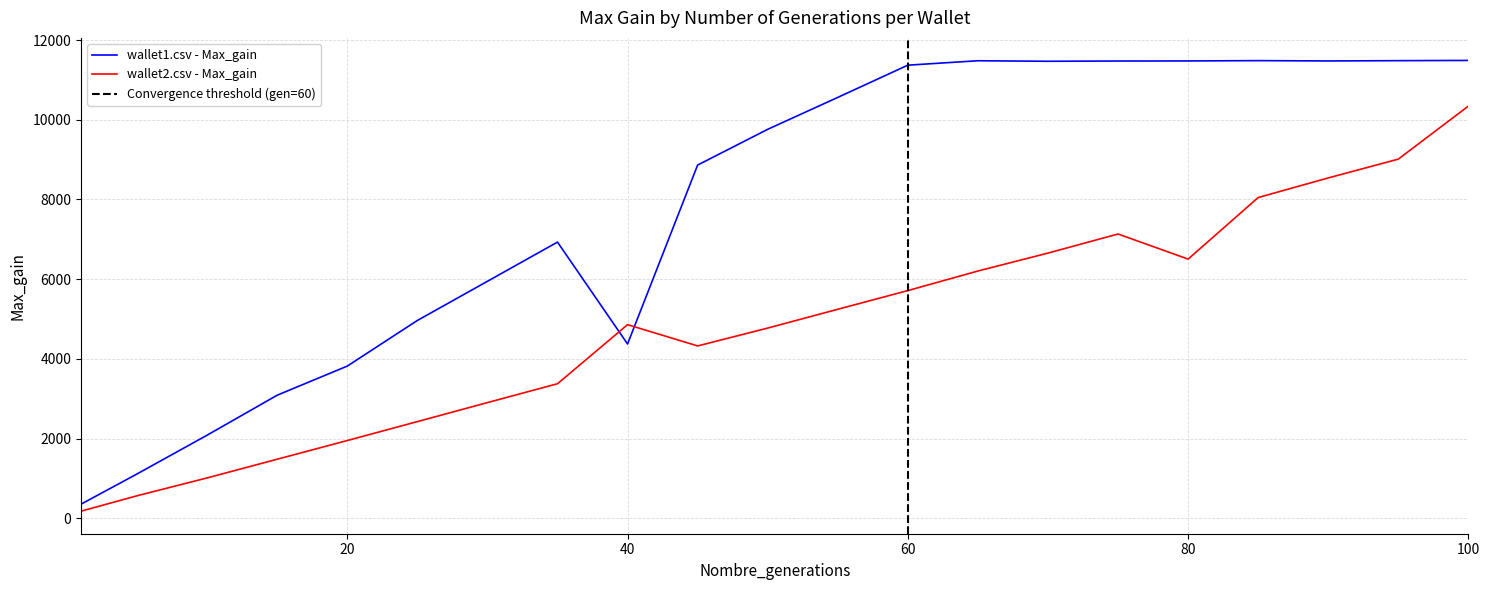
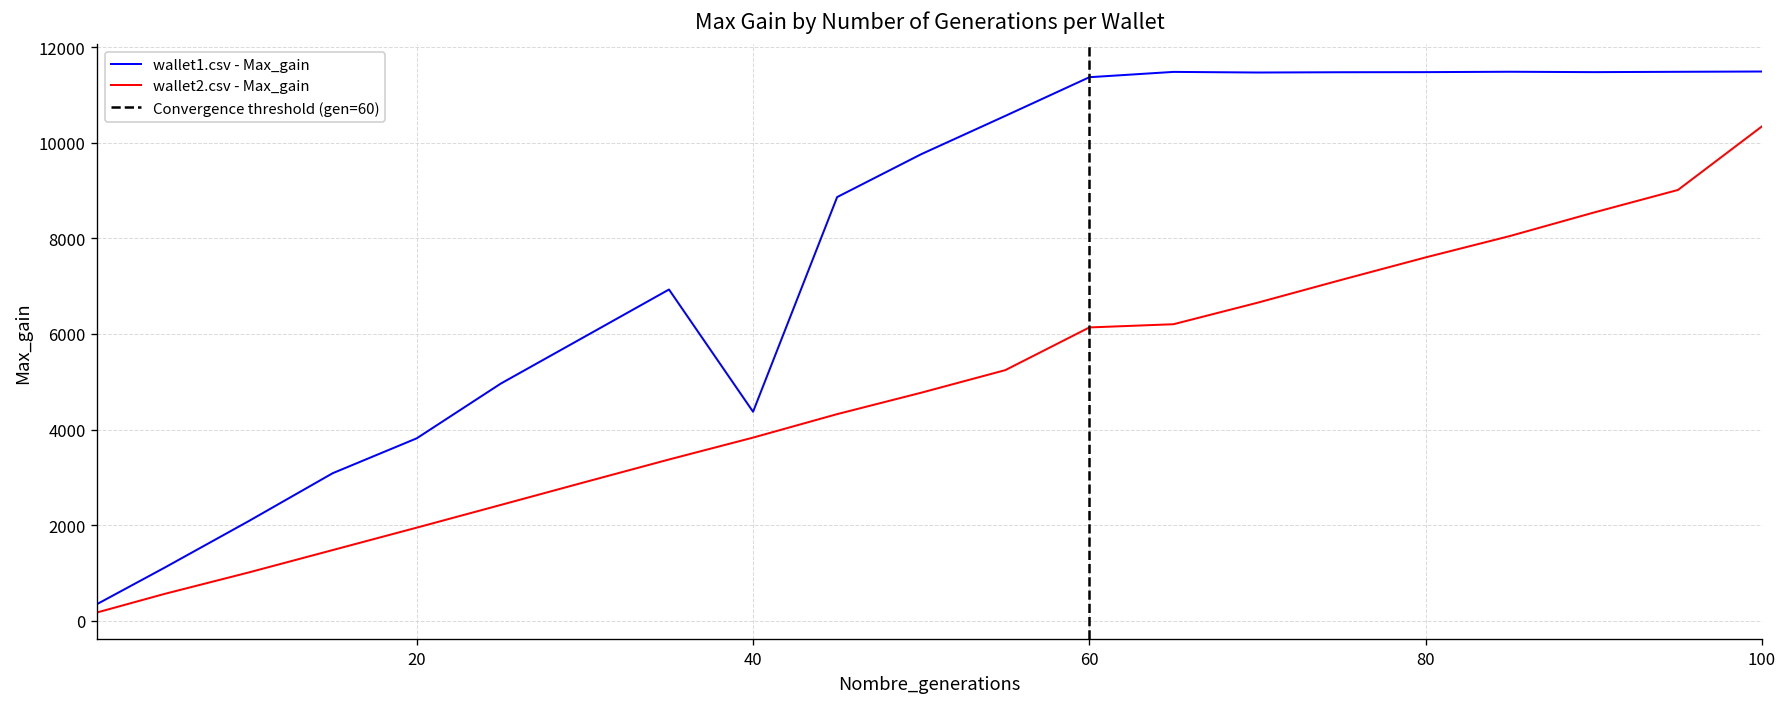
wallet2.csv - Max_gain, 40: 4900 -> 3800
wallet2.csv - Max_gain, 60: 5700 -> 6100
wallet2.csv - Max_gain, 80: 6500 -> 7600
